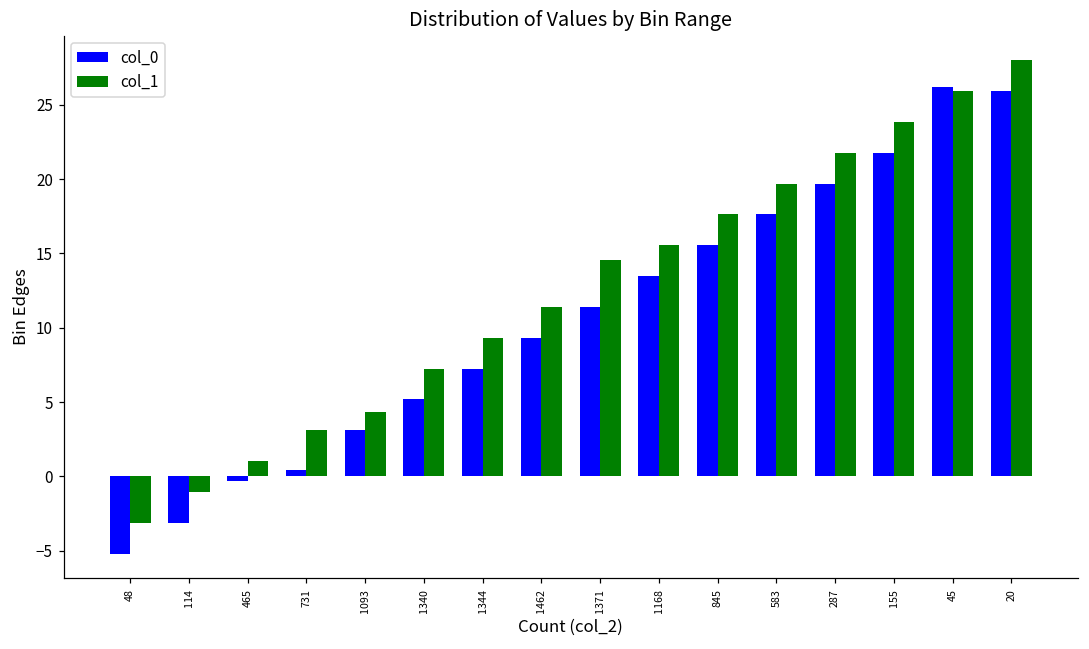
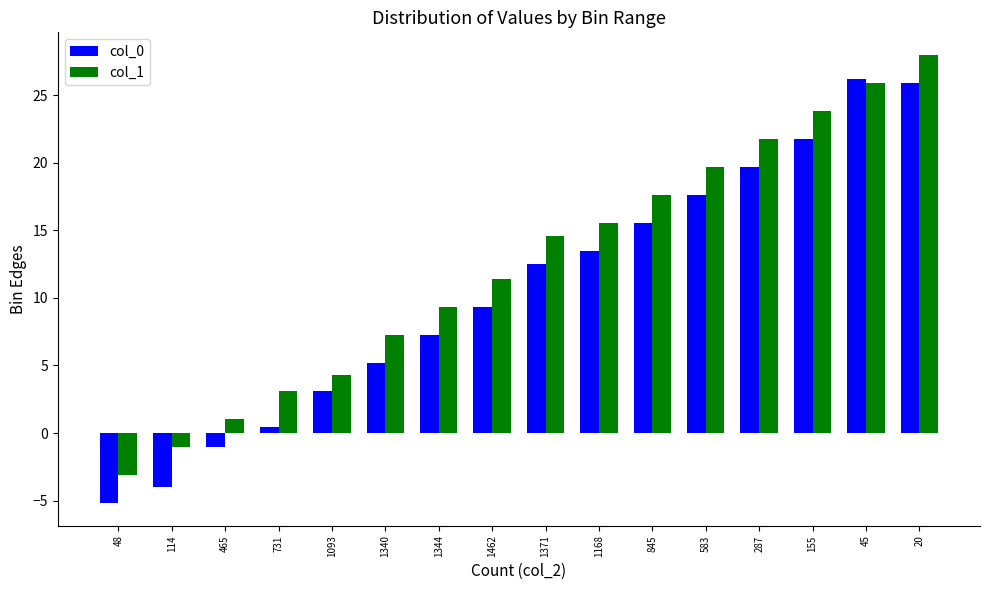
col_0, 114: -3.1 -> -4.0
col_0, 465: -0.3 -> -1.1
col_0, 1371: 11.4 -> 12.5
